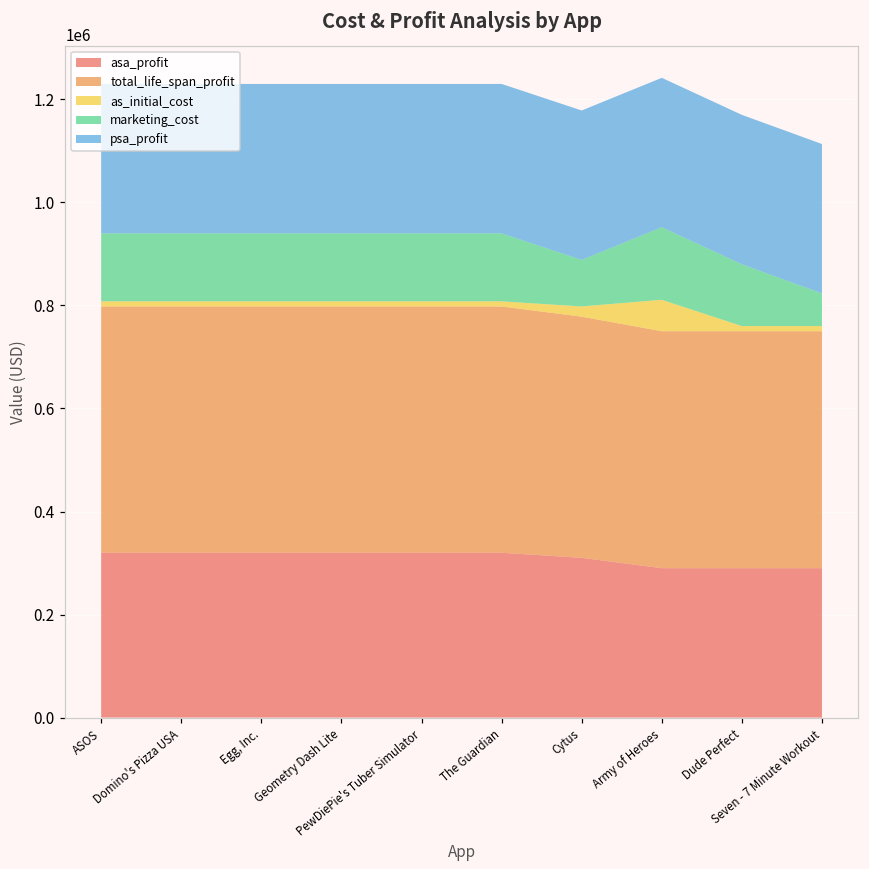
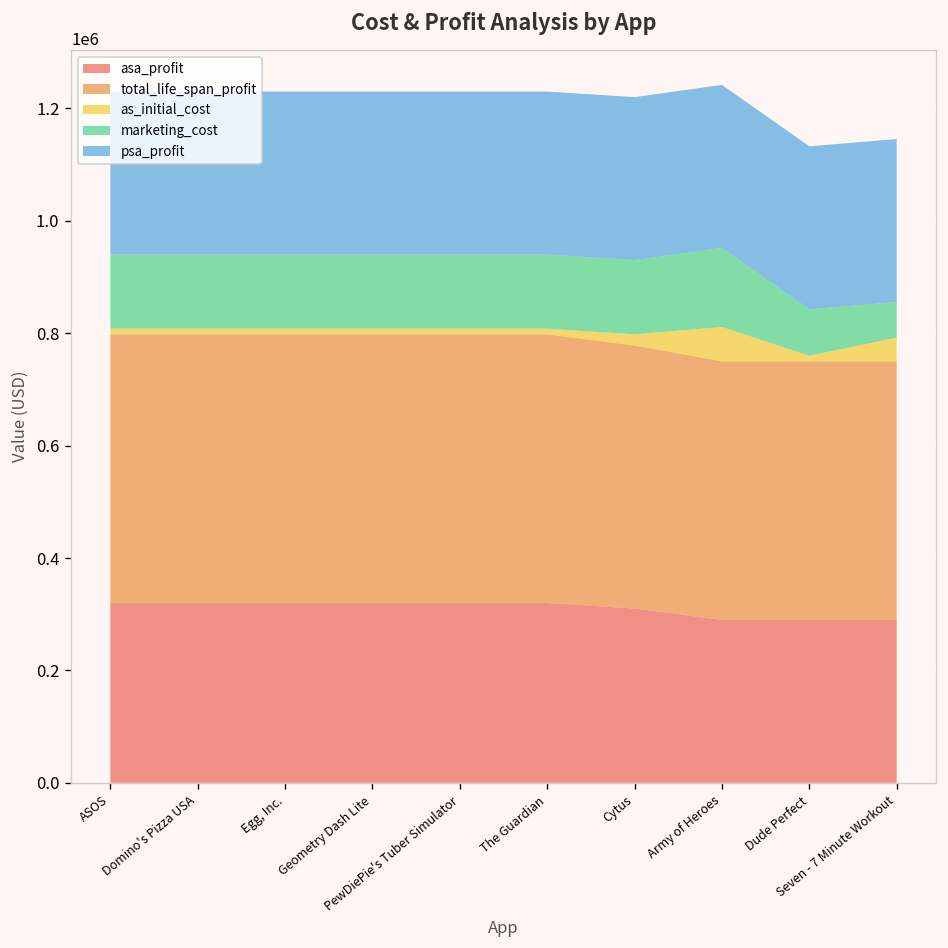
marketing_cost, Cytus: 90000 -> 130000
marketing_cost, Dude Perfect: 120000 -> 80000
as_initial_cost, Seven - 7 Minute Workout: 10000 -> 40000
